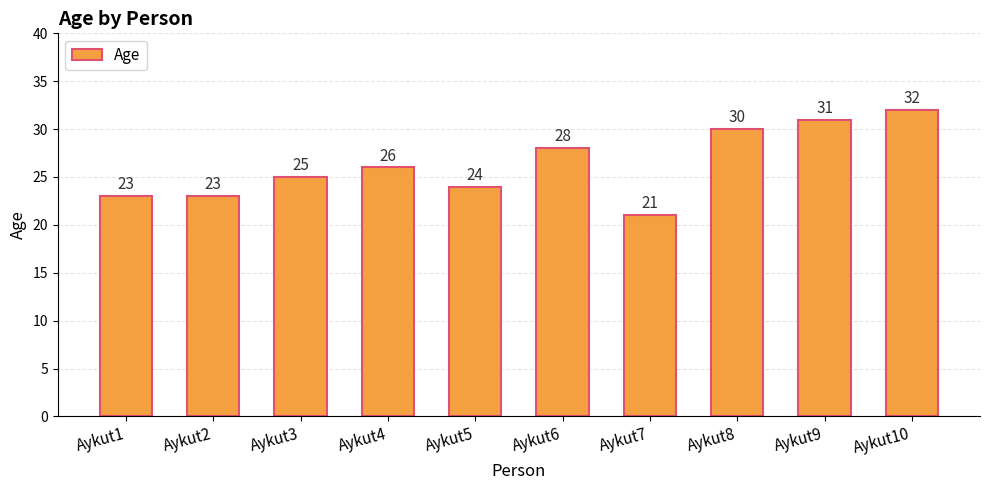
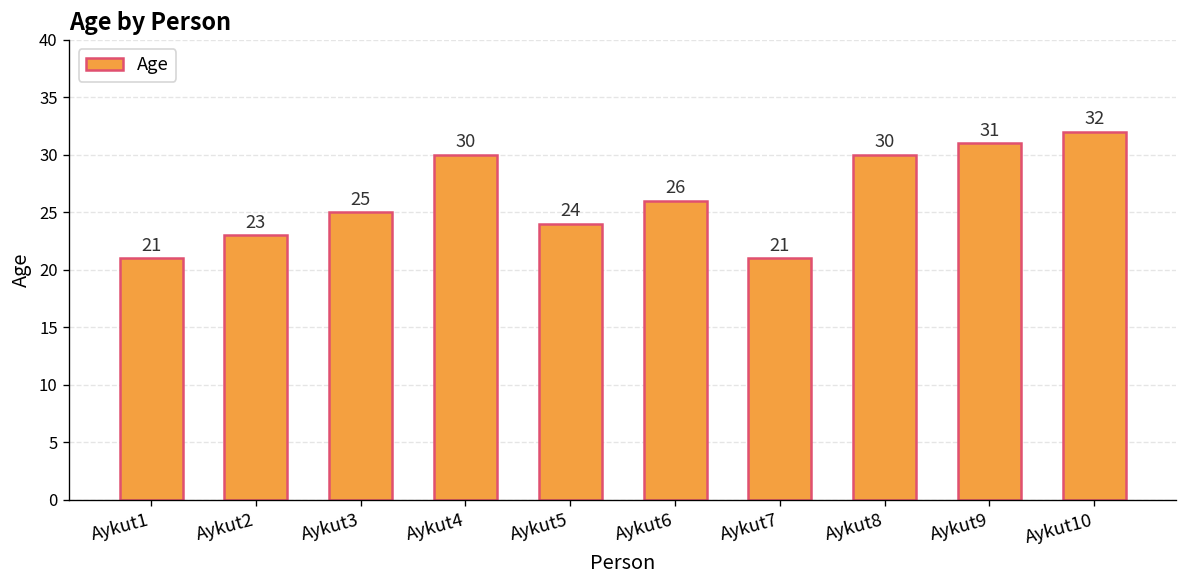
Aykut1: 23 -> 21
Aykut4: 26 -> 30
Aykut6: 28 -> 26
